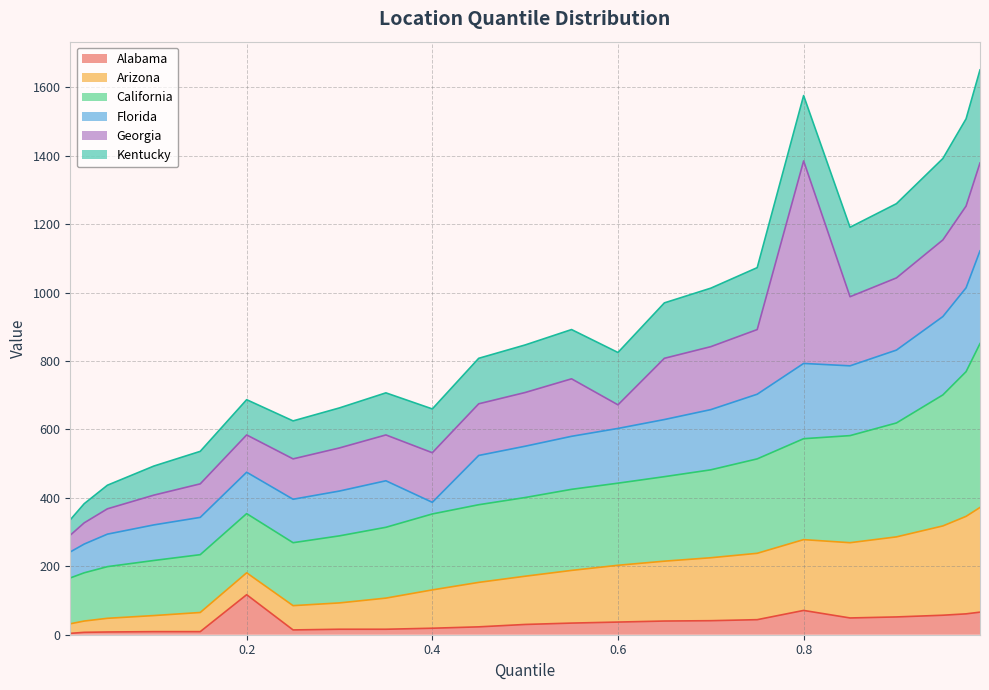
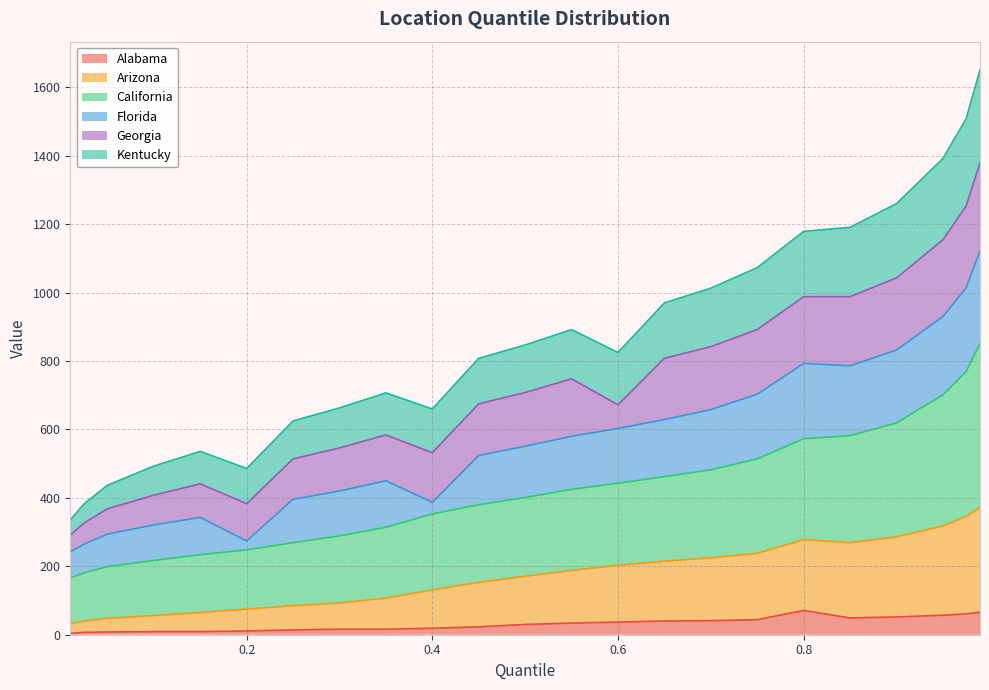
Alabama, 0.2: 120 -> 10
Florida, 0.2: 120 -> 30
Georgia, 0.8: 590 -> 200
